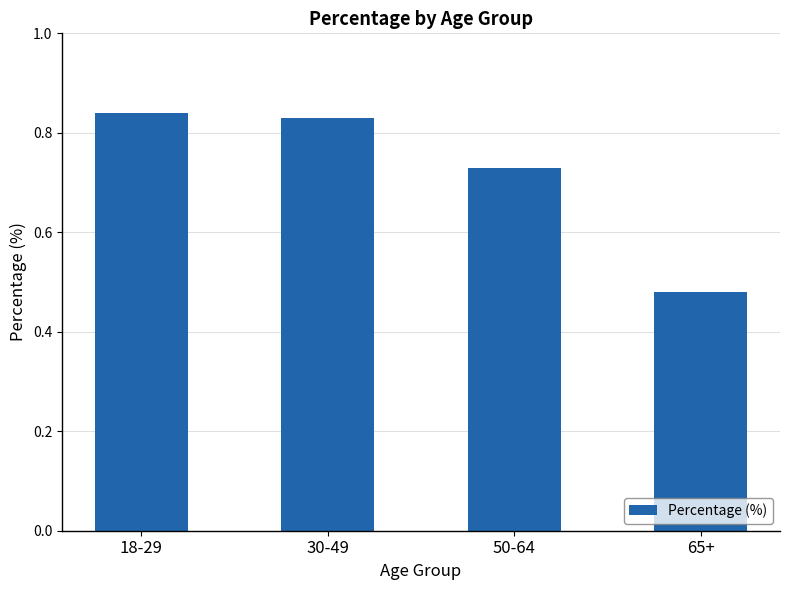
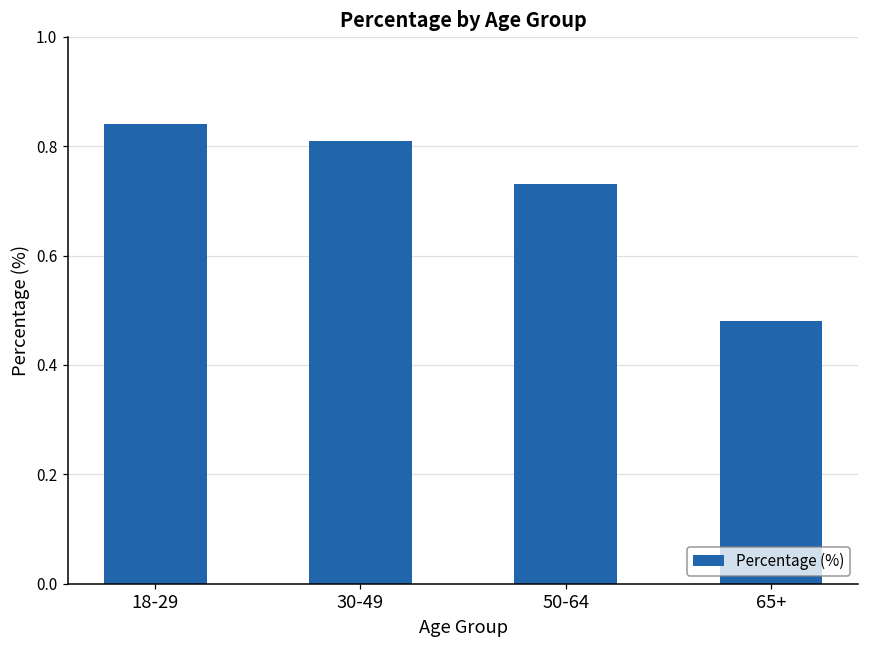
30-49: 0.83 -> 0.81
